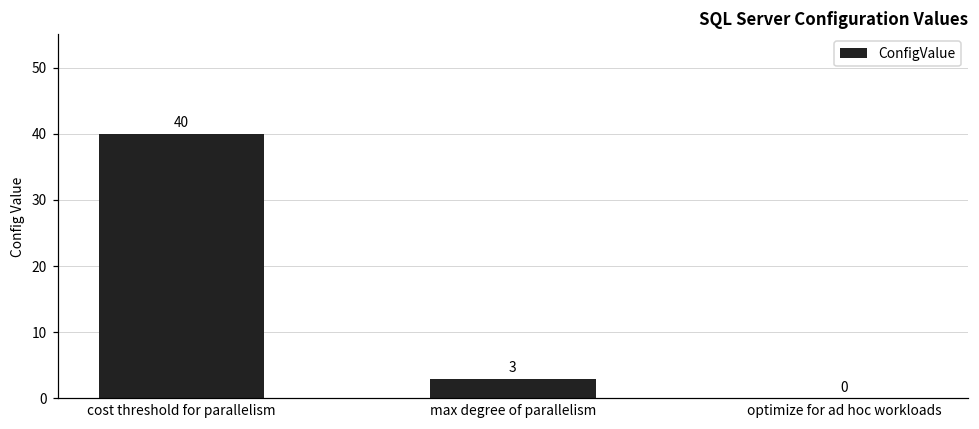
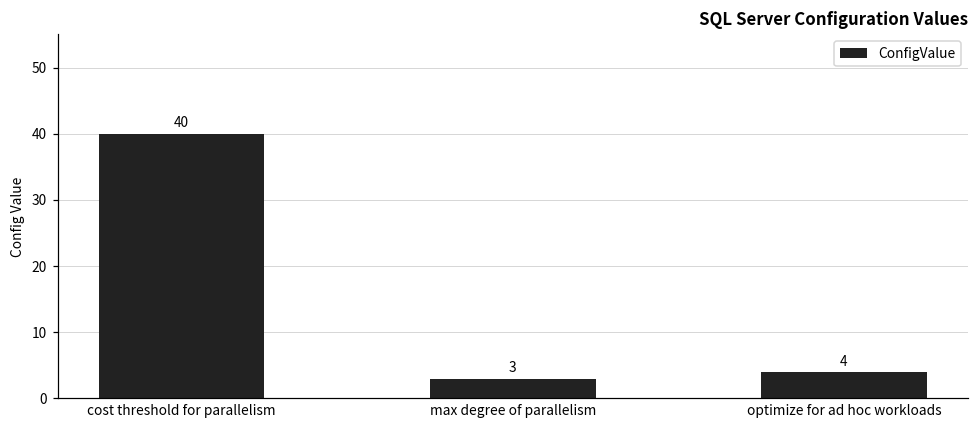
optimize for ad hoc workloads: 0 -> 4
